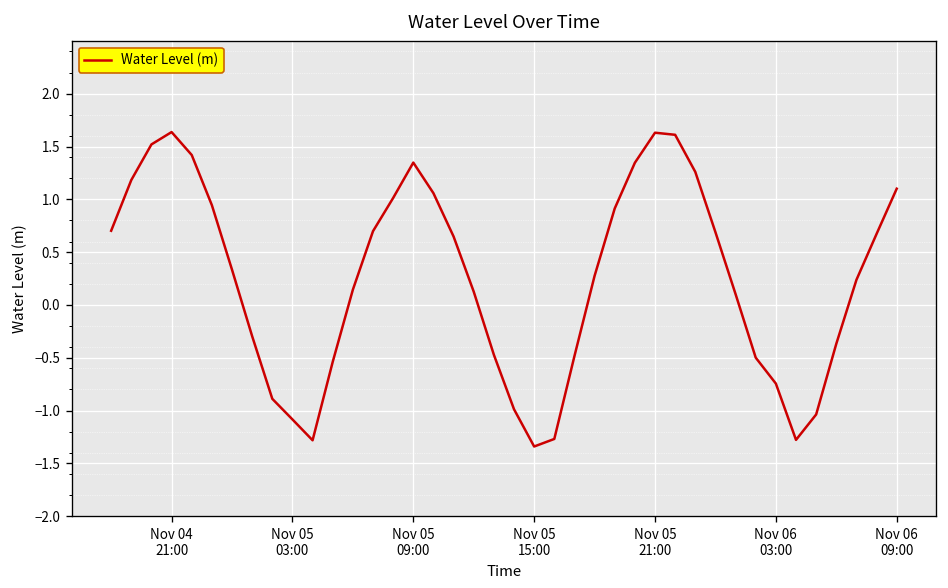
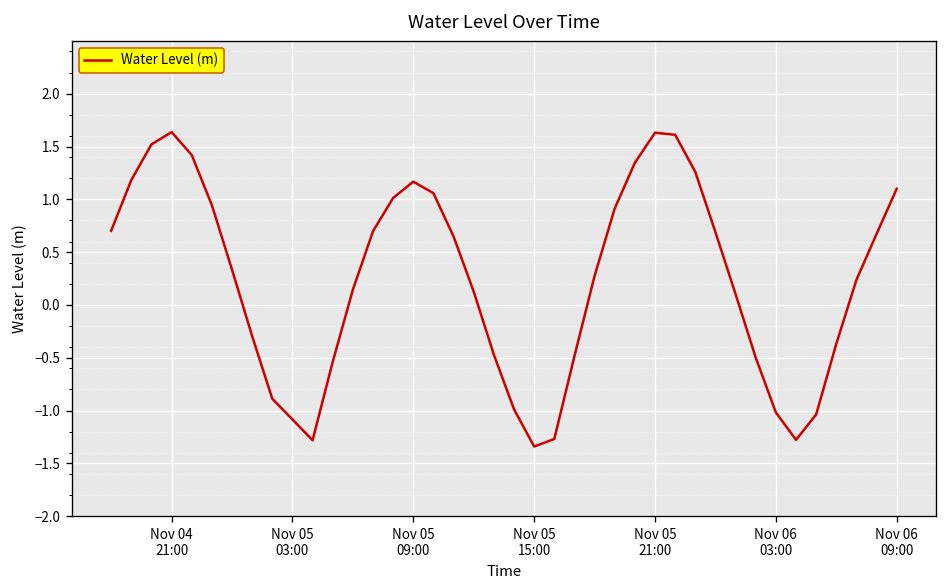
Nov 05 09:00: 1.3 -> 1.2
Nov 06 03:00: -0.7 -> -1.0
